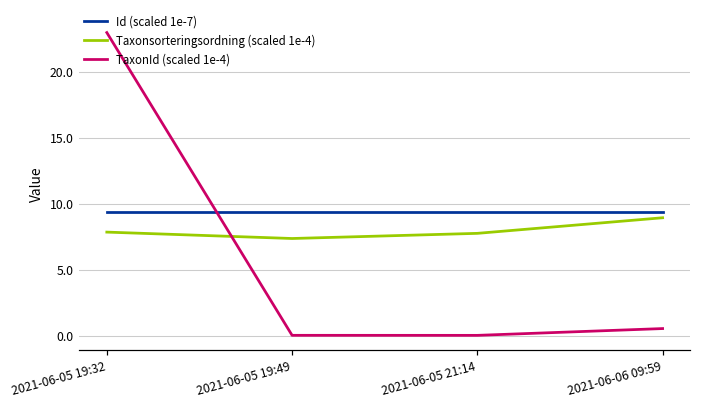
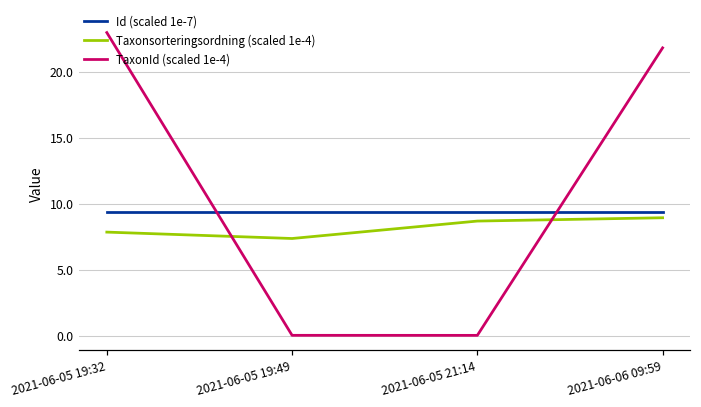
Taxonsorteringsordning (scaled 1e-4), 2021-06-05 21:14: 7.8 -> 8.7
TaxonId (scaled 1e-4), 2021-06-06 09:59: 0.5 -> 21.8
